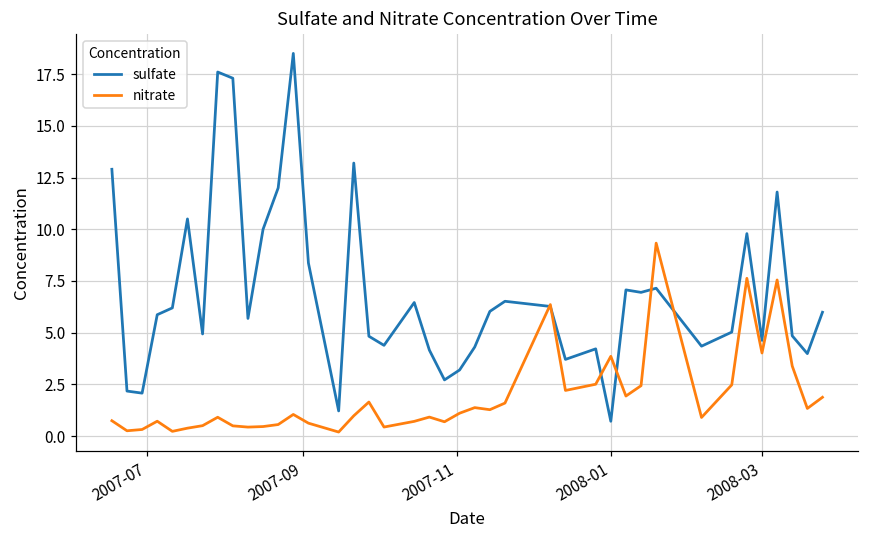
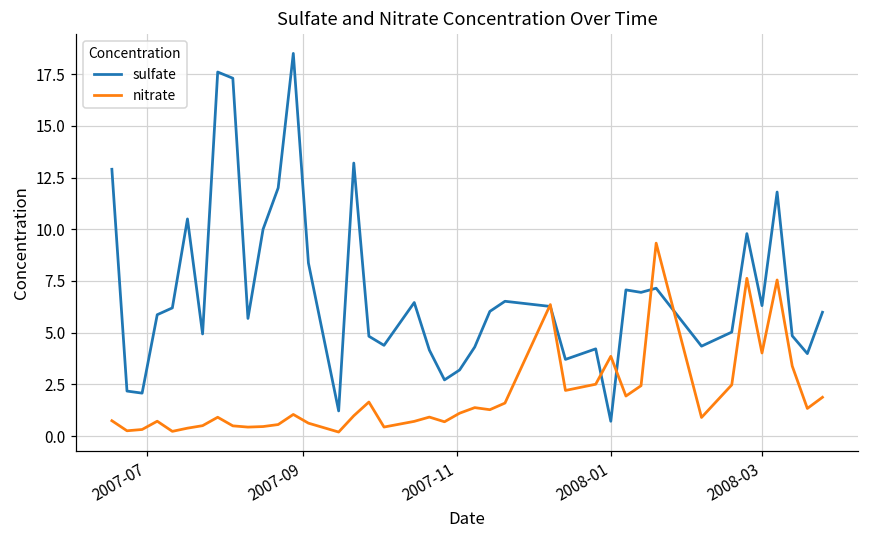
sulfate, 2008-03: 4.6 -> 6.3
